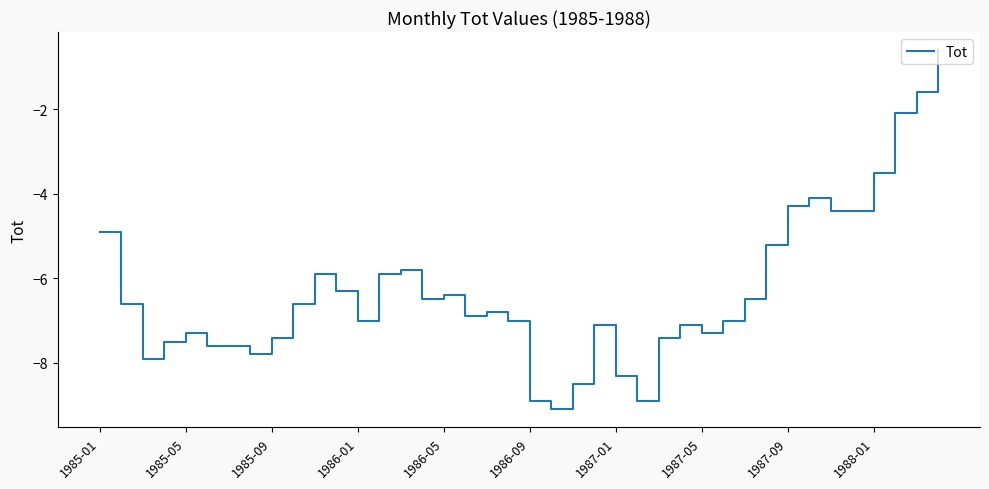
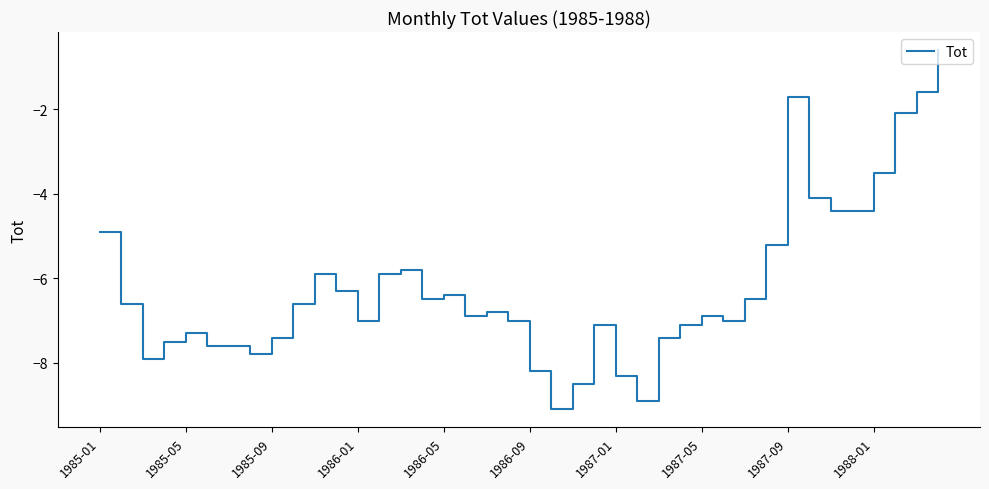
1986-09: -8.9 -> -8.2
1987-05: -7.3 -> -6.9
1987-09: -4.3 -> -1.7
